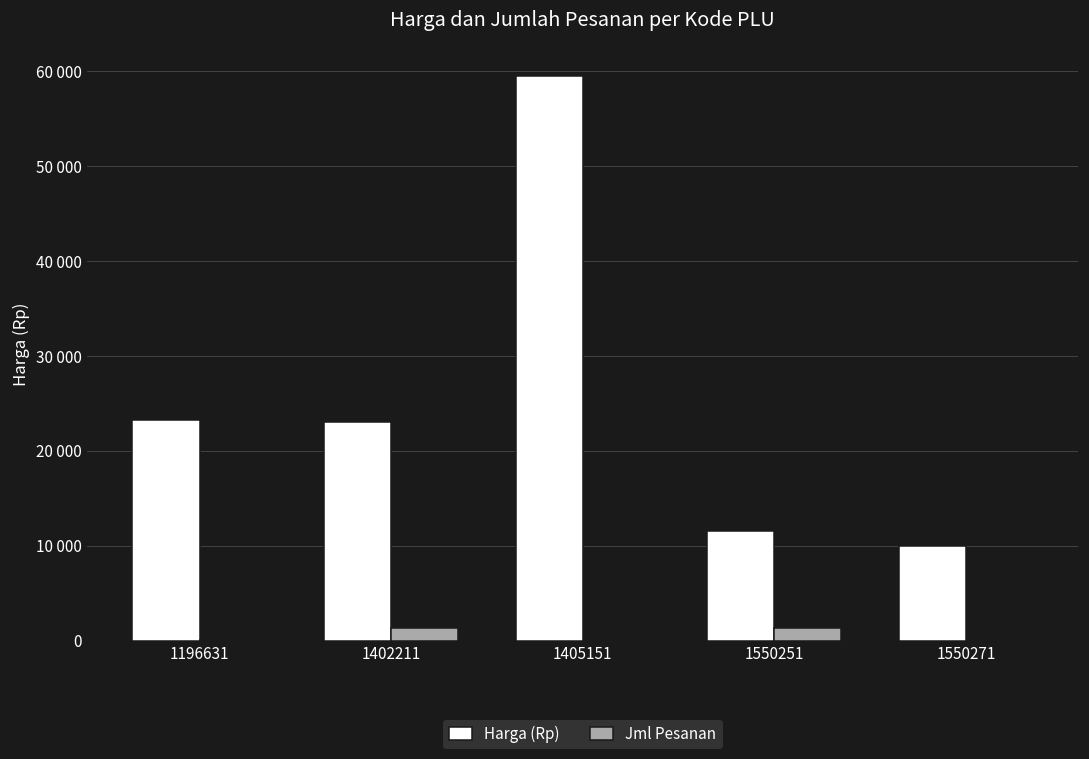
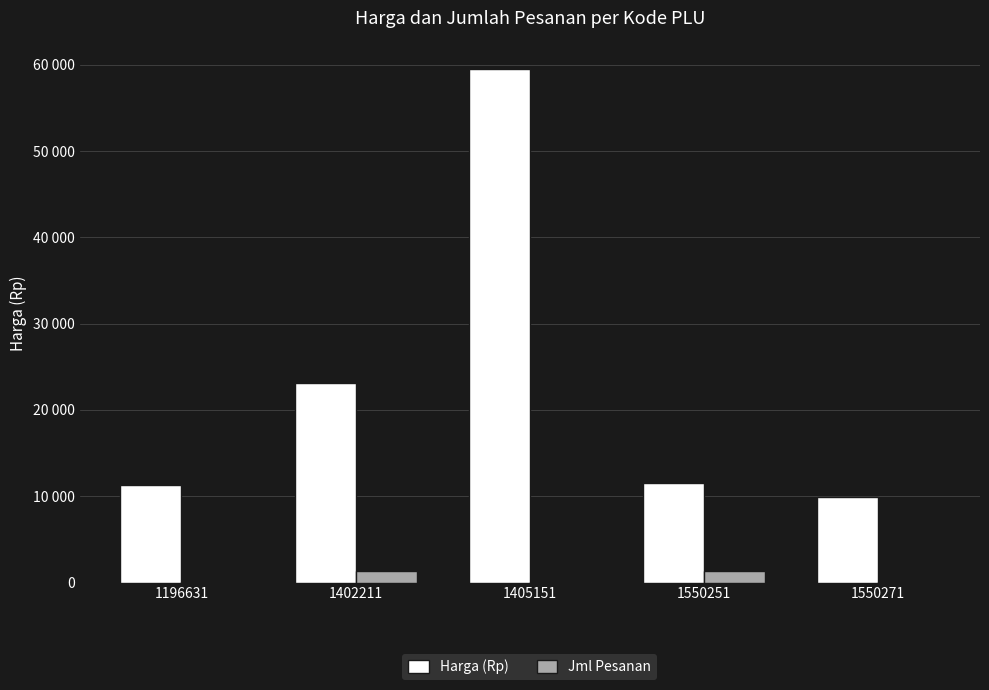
Harga (Rp), 1196631: 23000 -> 11000
